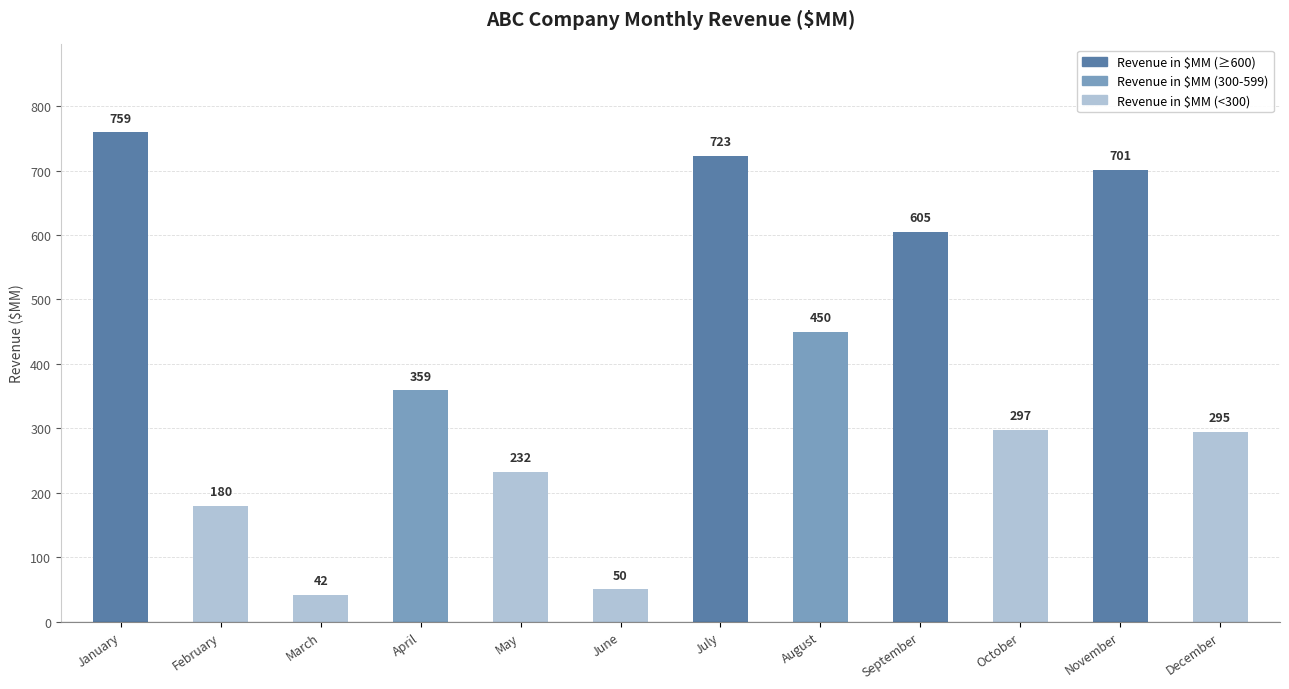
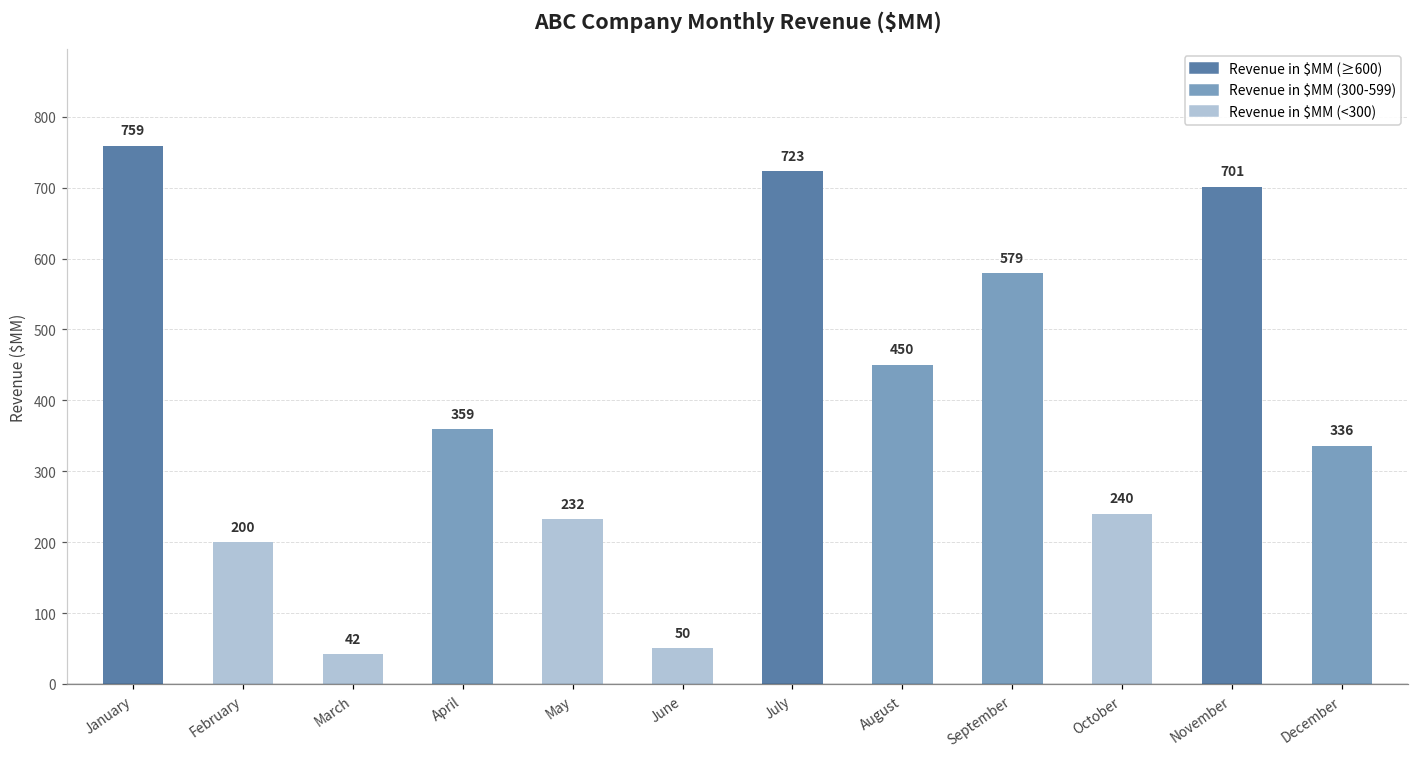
February: 180 -> 200
September: 605 -> 579
October: 297 -> 240
December: 295 -> 336
